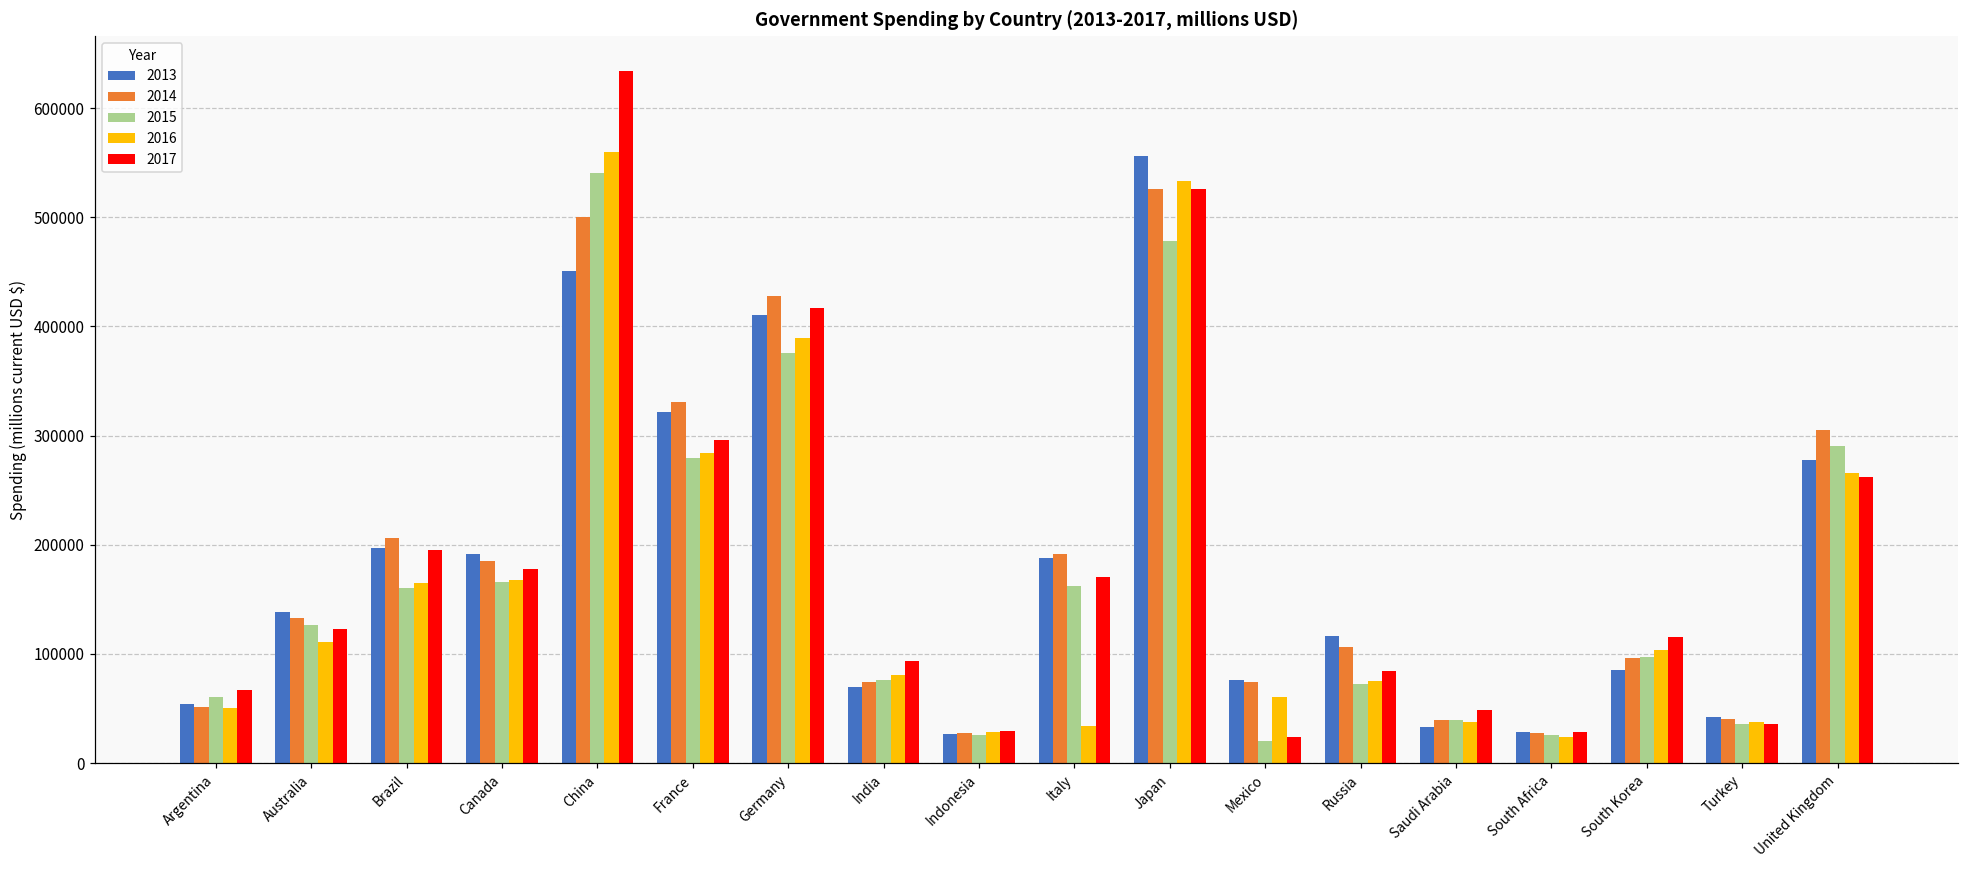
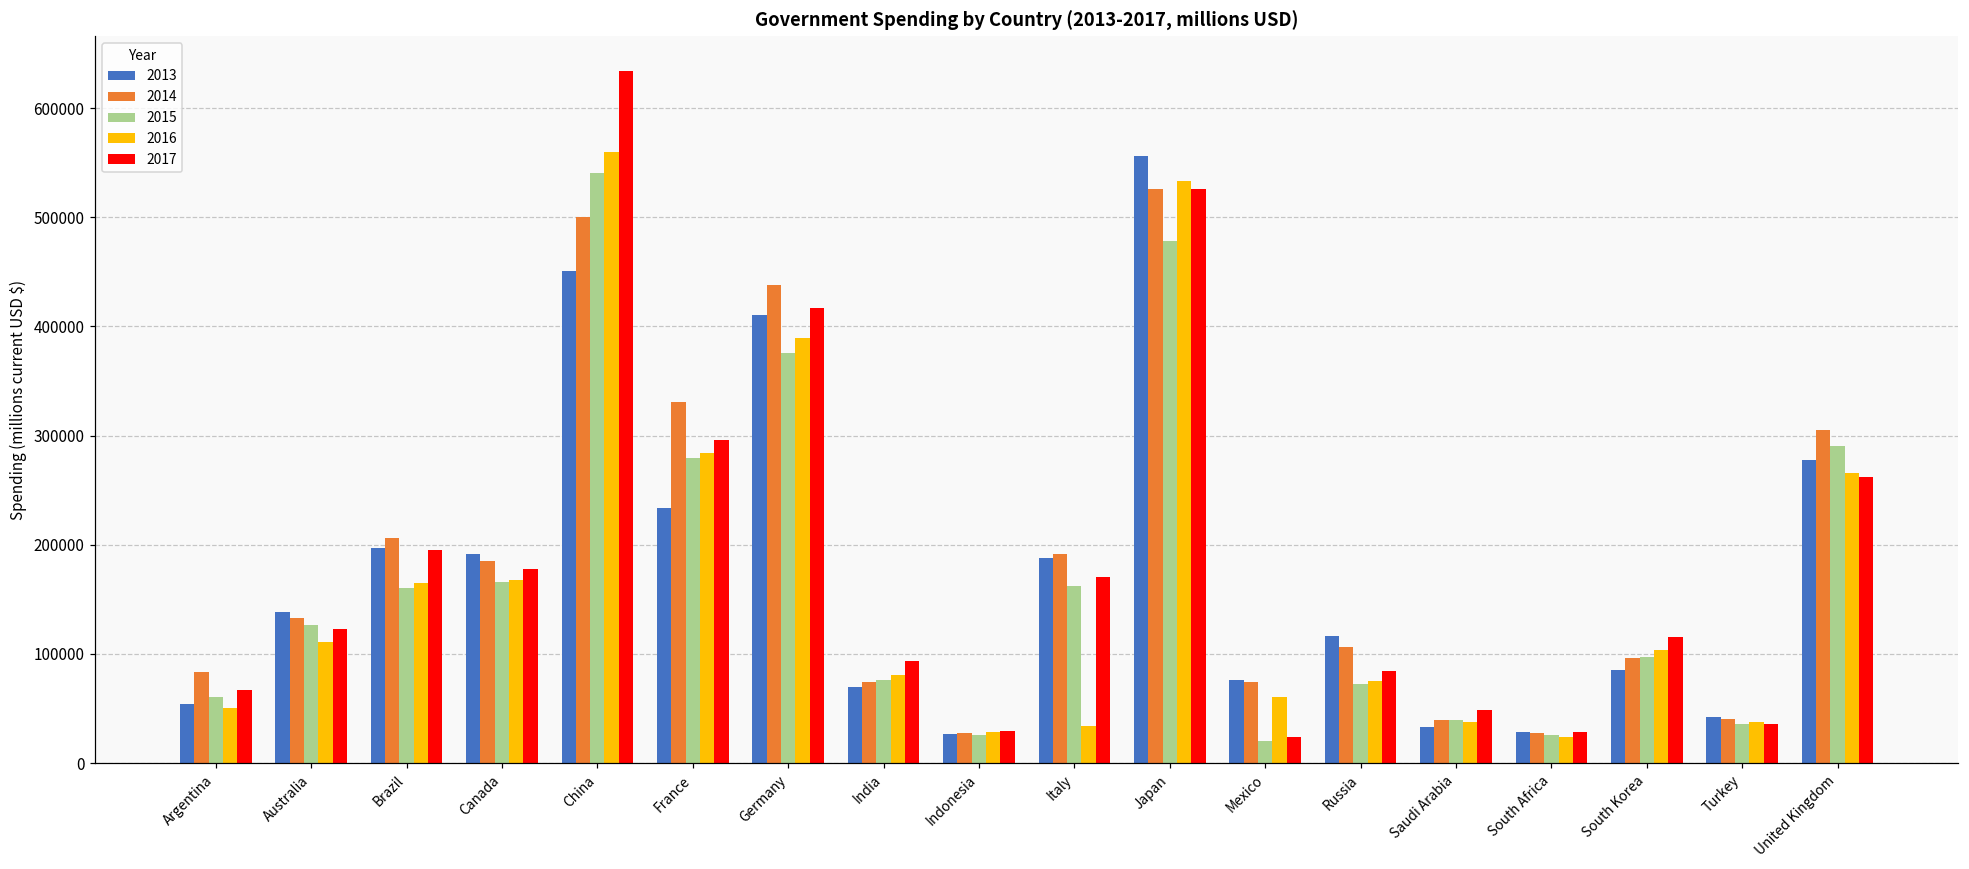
2014, Argentina: 50000 -> 80000
2013, France: 320000 -> 230000
2014, Germany: 430000 -> 440000
